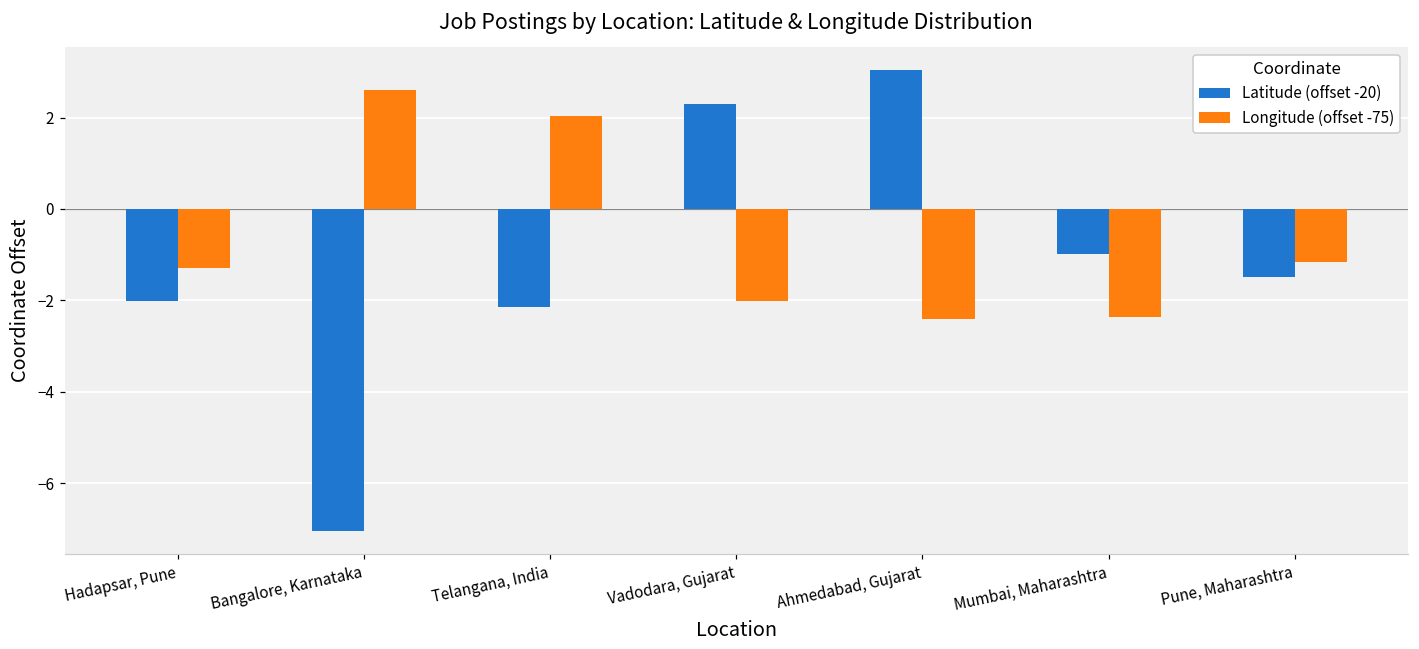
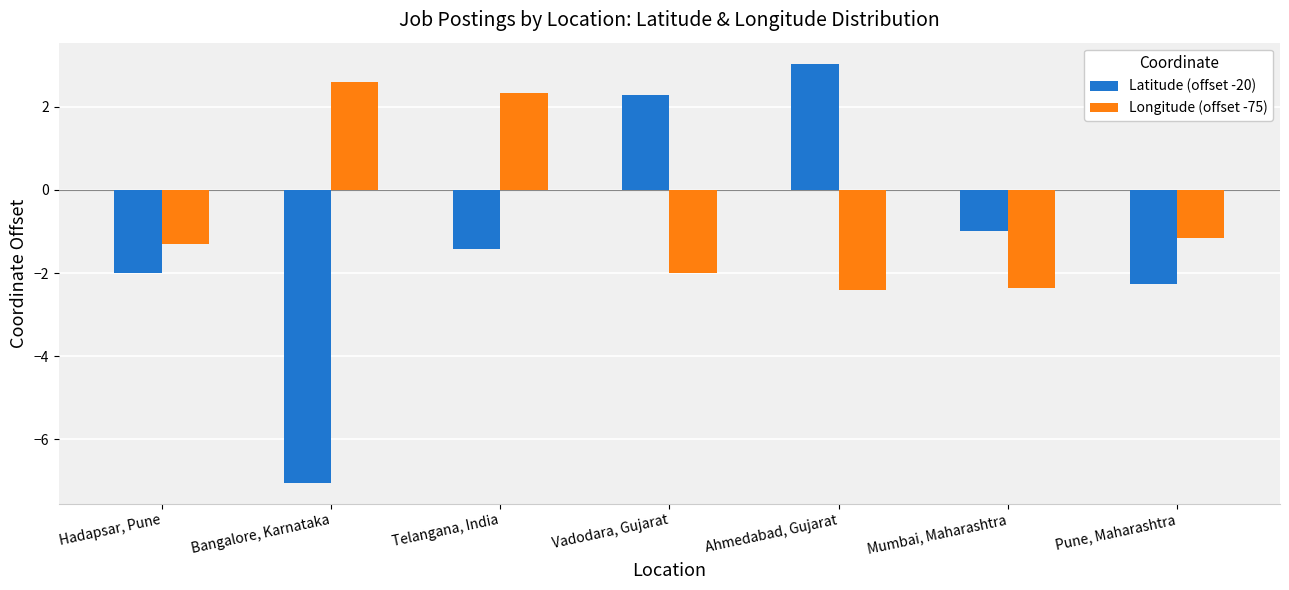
Latitude (offset -20), Telangana, India: -2.1 -> -1.4
Longitude (offset -75), Telangana, India: 2.0 -> 2.3
Latitude (offset -20), Pune, Maharashtra: -1.5 -> -2.3
